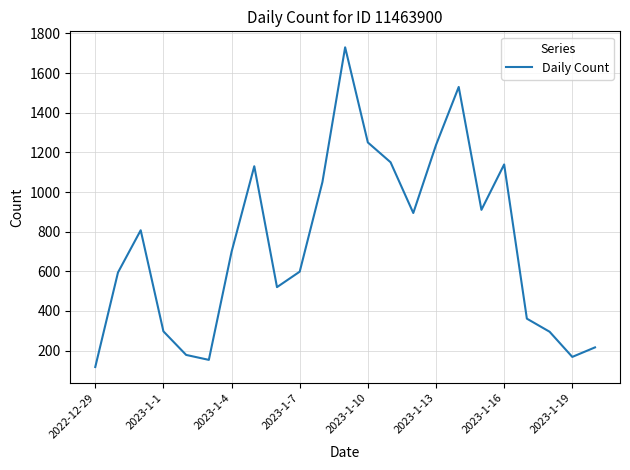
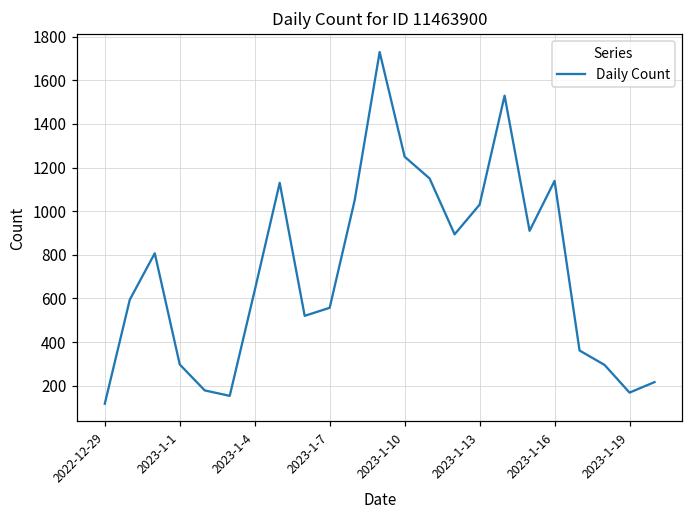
2023-1-4: 700 -> 640
2023-1-7: 600 -> 560
2023-1-13: 1240 -> 1030
